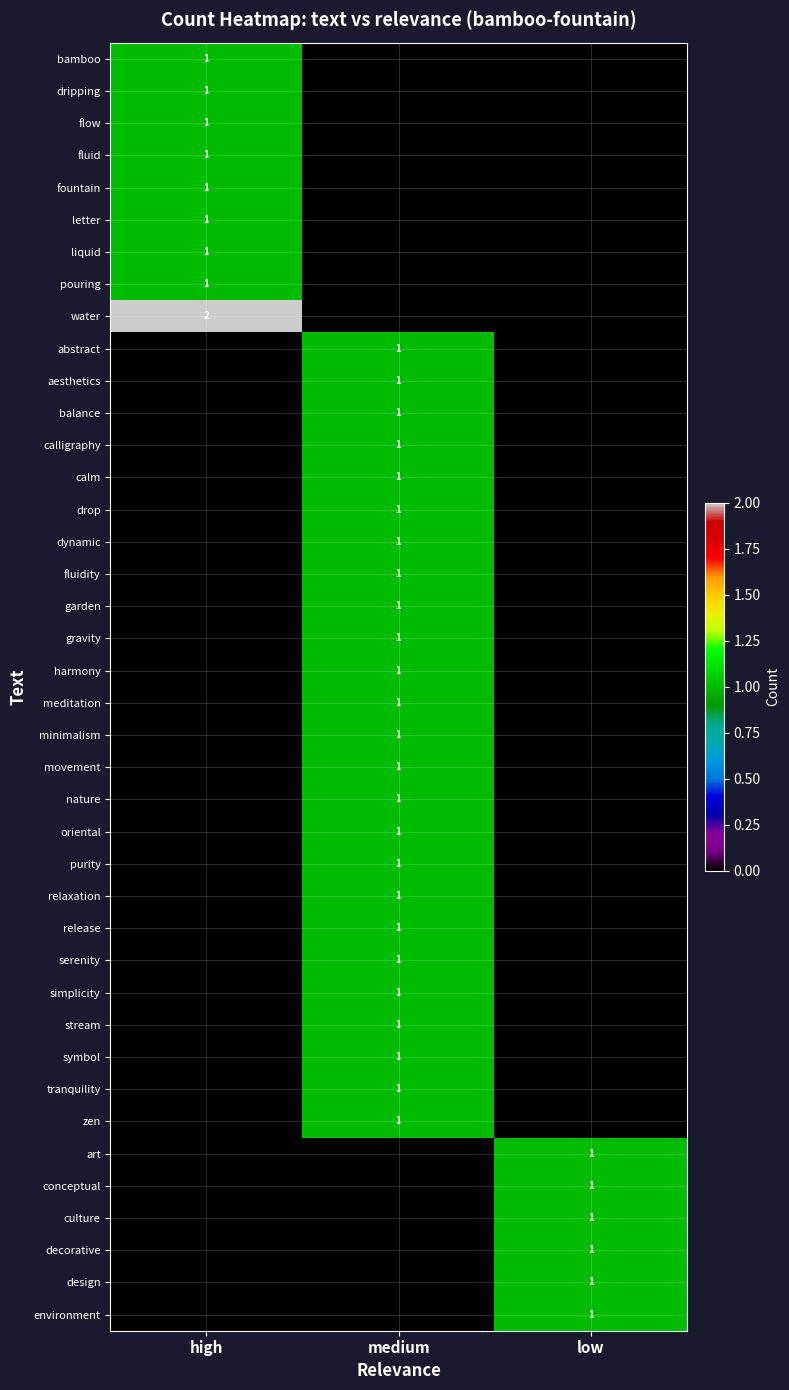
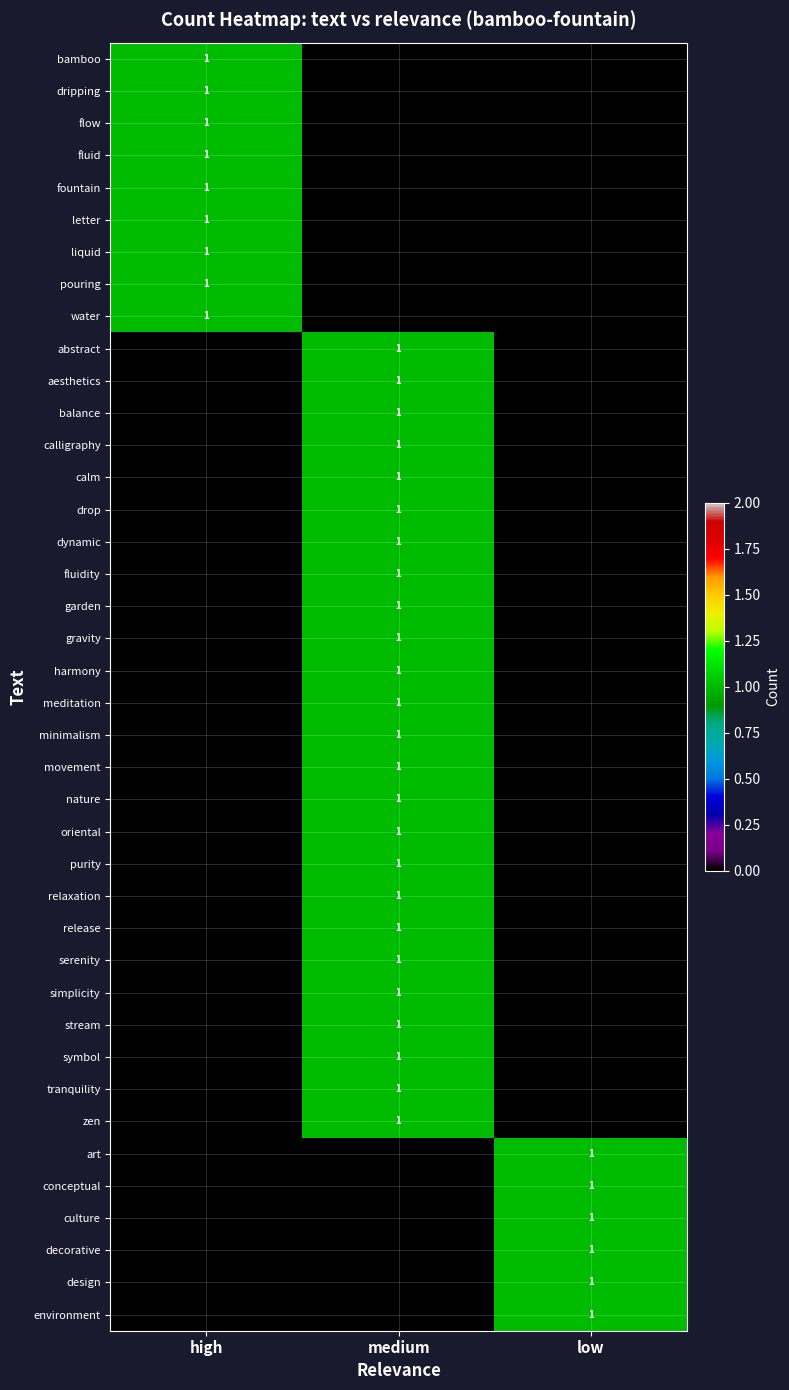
water, high: 2 -> 1
